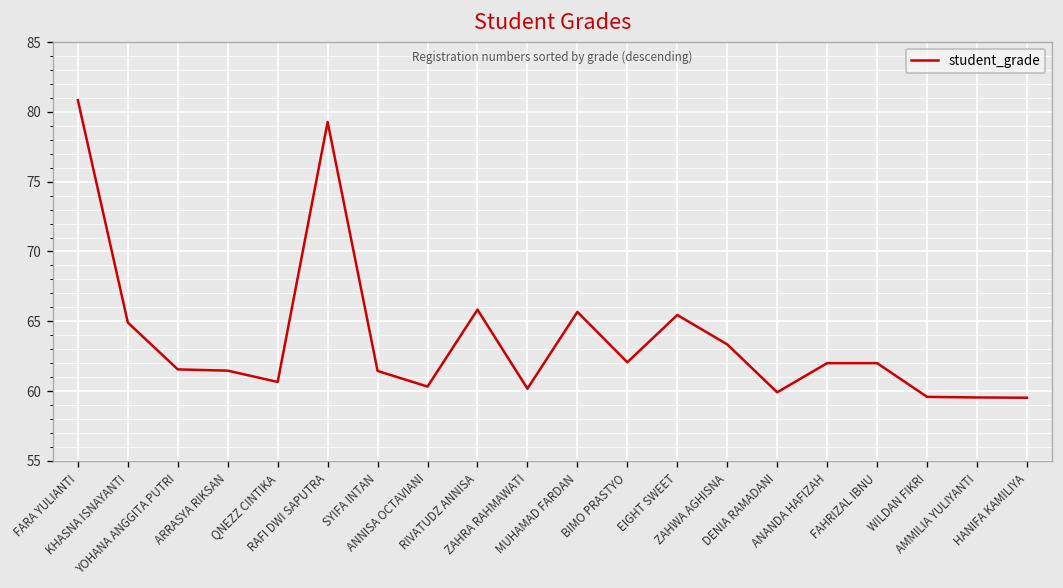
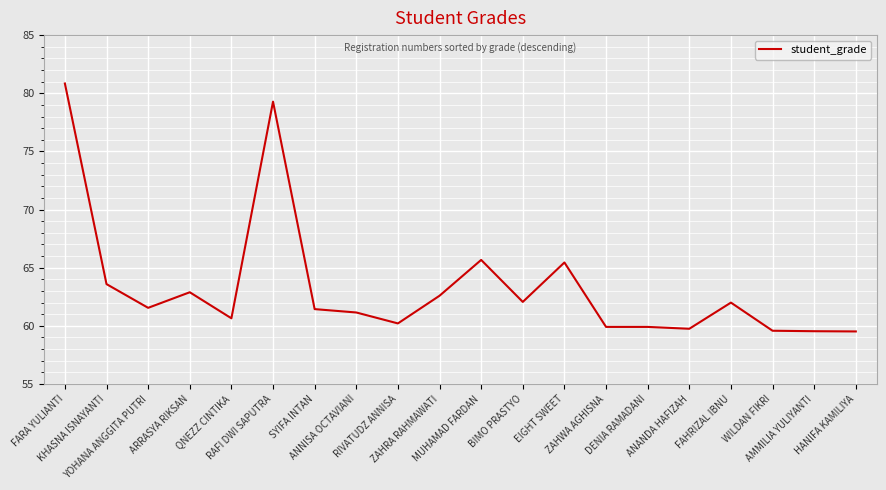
KHASNA ISNAYANTI: 64.9 -> 63.6
ARRASYA RIKSAN: 61.5 -> 62.9
ANNISA OCTAVIANI: 60.3 -> 61.2
RIVATUDZ ANNISA: 65.8 -> 60.2
ZAHRA RAHMAWATI: 60.2 -> 62.6
ZAHWA AGHISNA: 63.3 -> 59.9
ANANDA HAFIZAH: 62.0 -> 59.8
